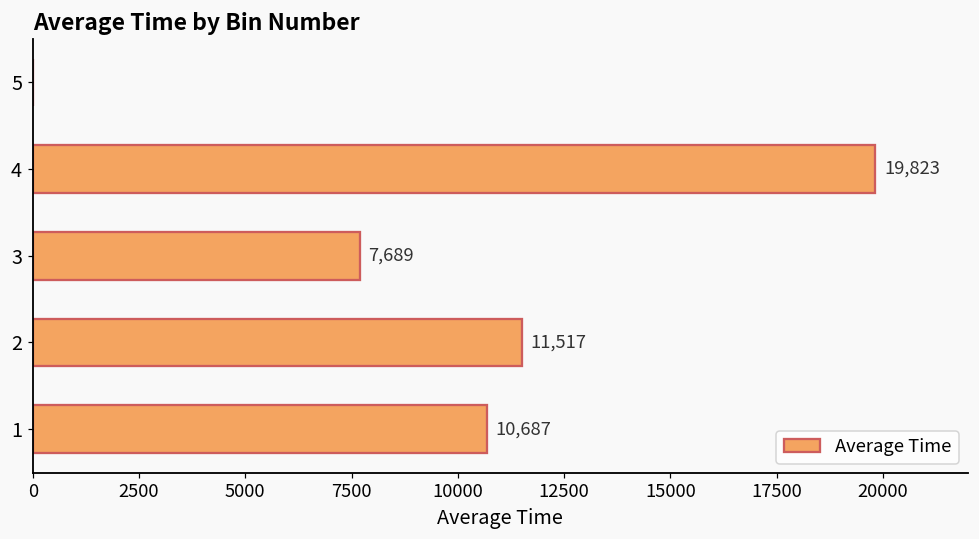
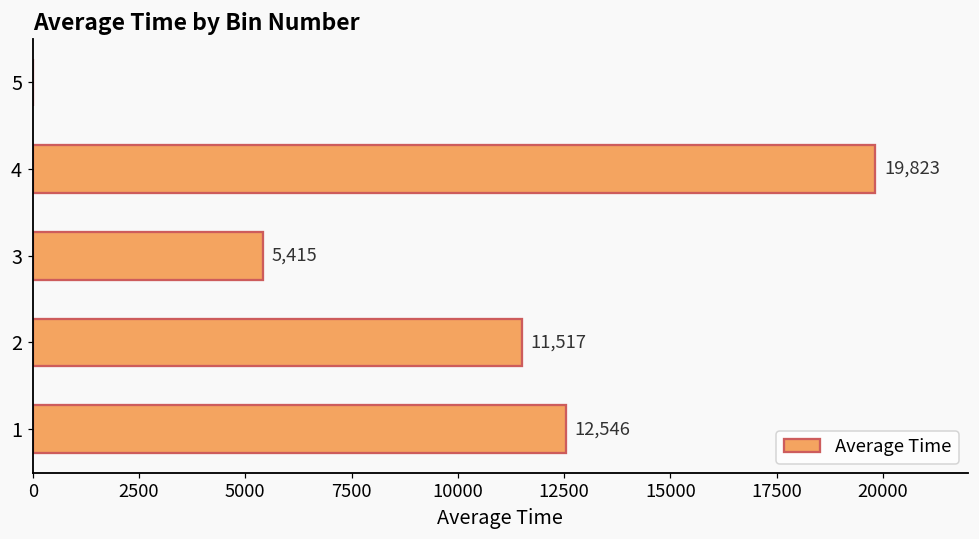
3: 7,689 -> 5,415
1: 10,687 -> 12,546
